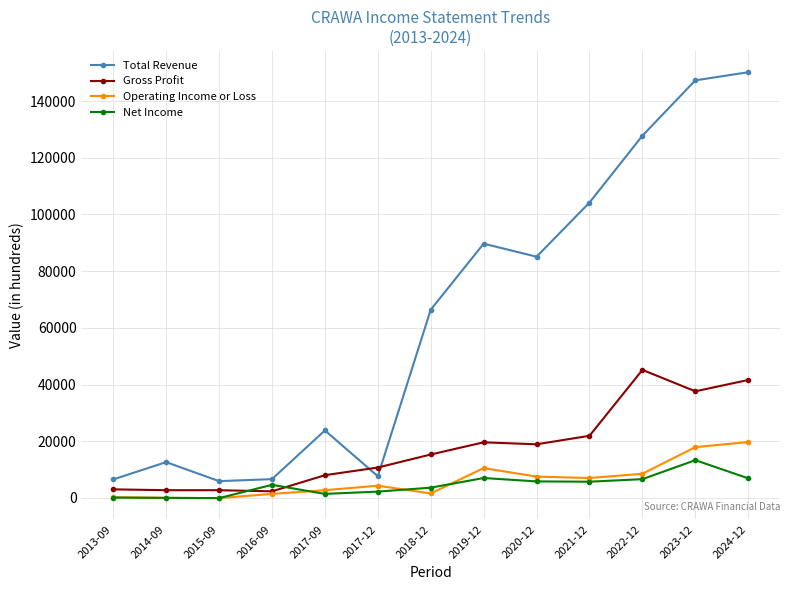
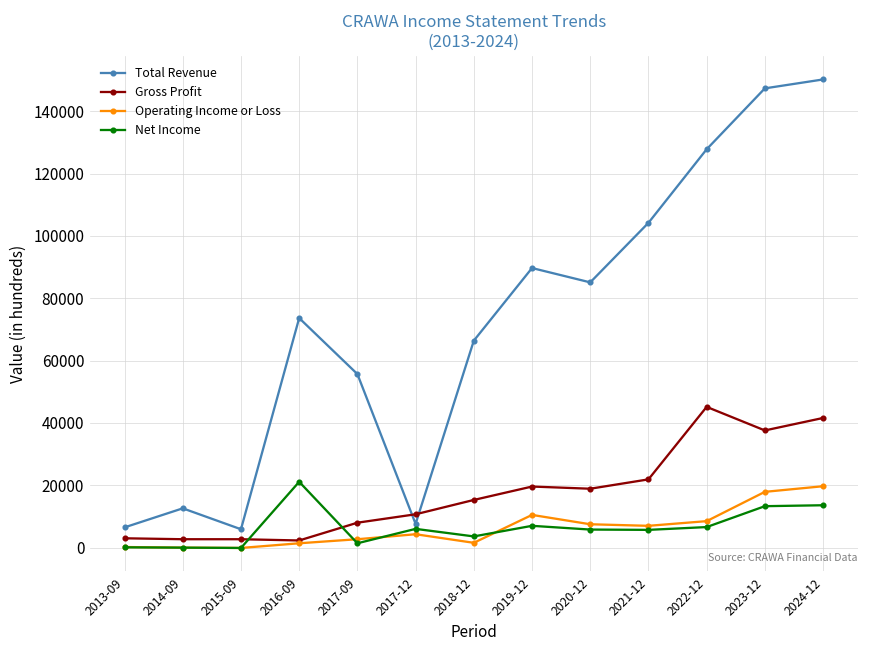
Total Revenue, 2016-09: 7000 -> 74000
Net Income, 2016-09: 5000 -> 21000
Total Revenue, 2017-09: 24000 -> 56000
Net Income, 2017-12: 2000 -> 6000
Net Income, 2024-12: 7000 -> 14000
